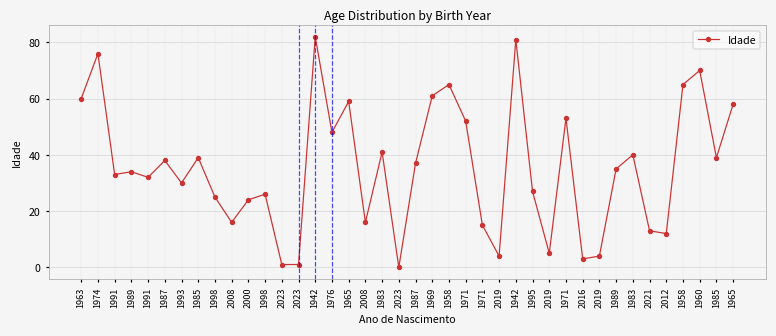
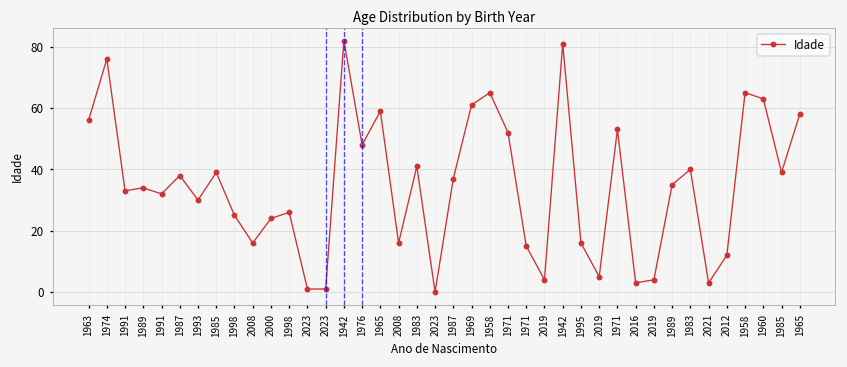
1963: 60 -> 56
1995: 27 -> 16
2021: 13 -> 3
1960: 70 -> 63
